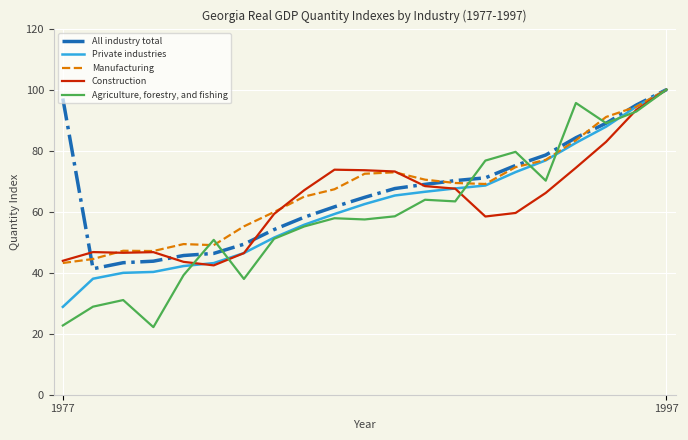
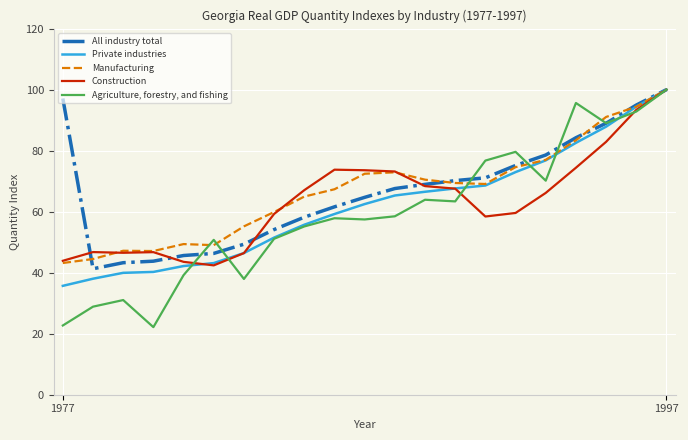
Private industries, 1977: 29 -> 36
